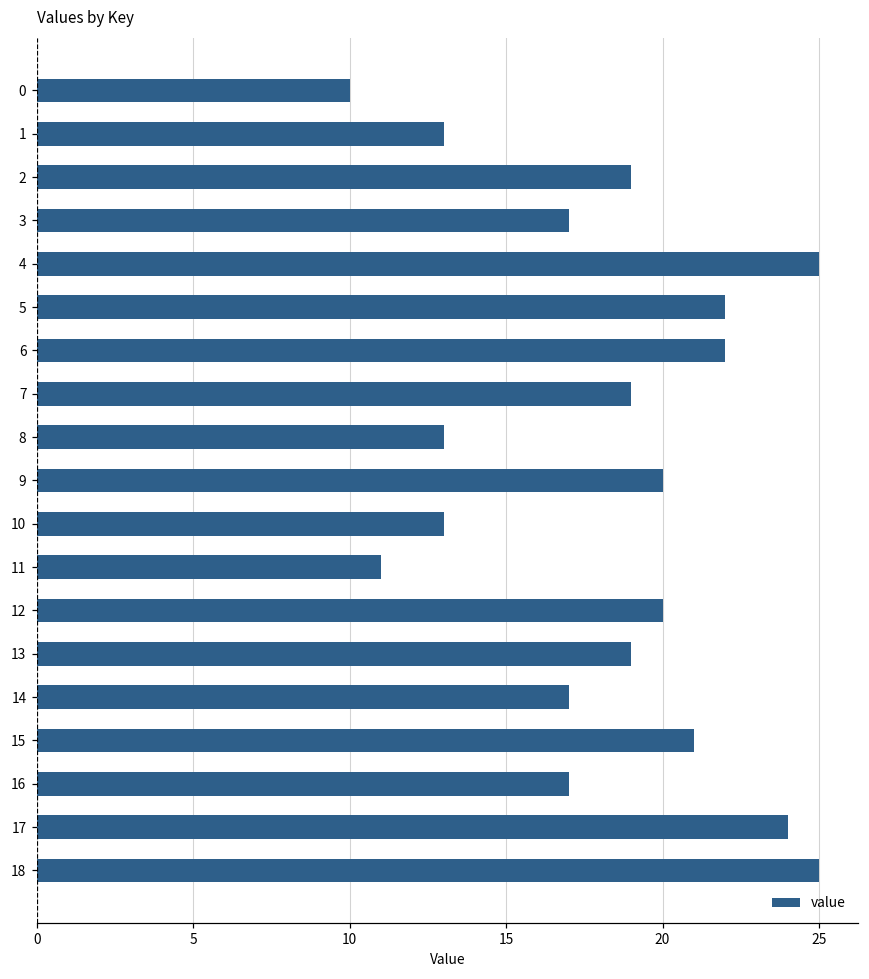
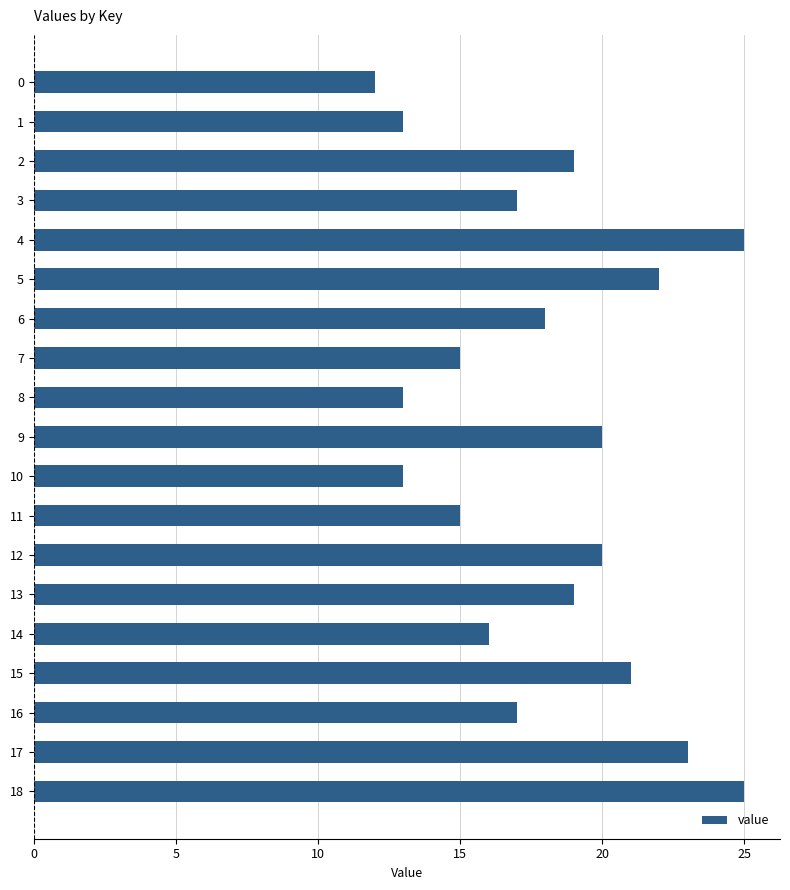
0: 10 -> 12
6: 22 -> 18
7: 19 -> 15
11: 11 -> 15
14: 17 -> 16
17: 24 -> 23
